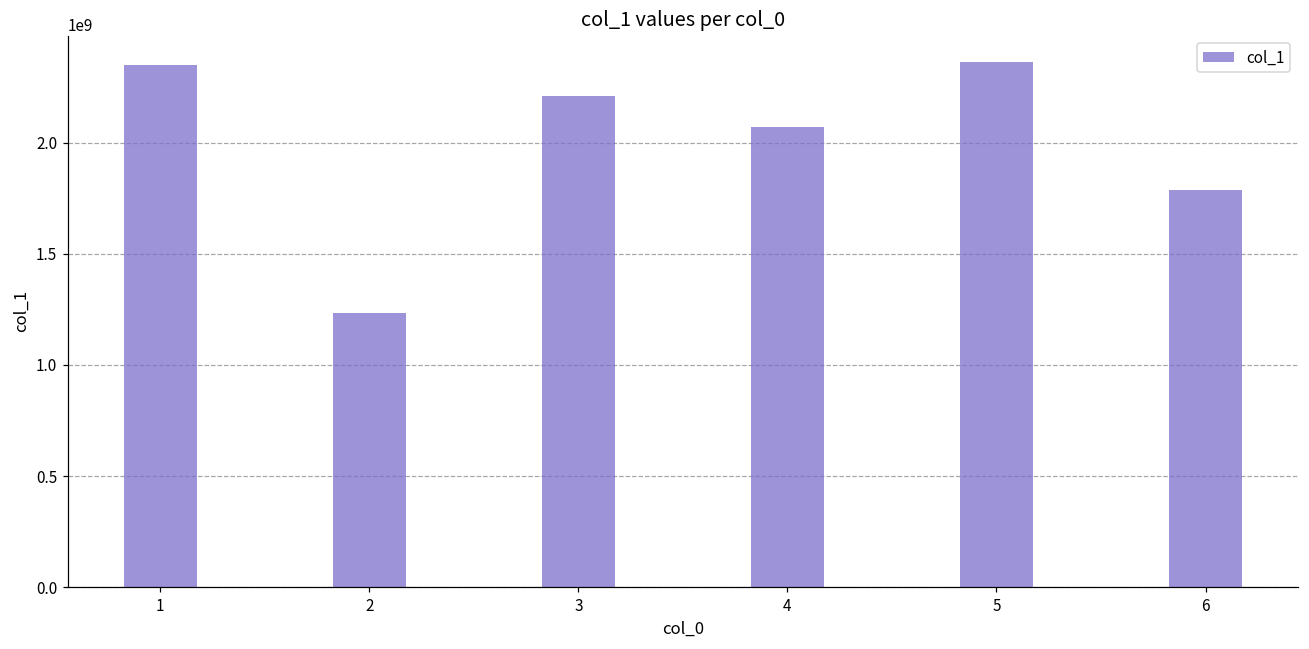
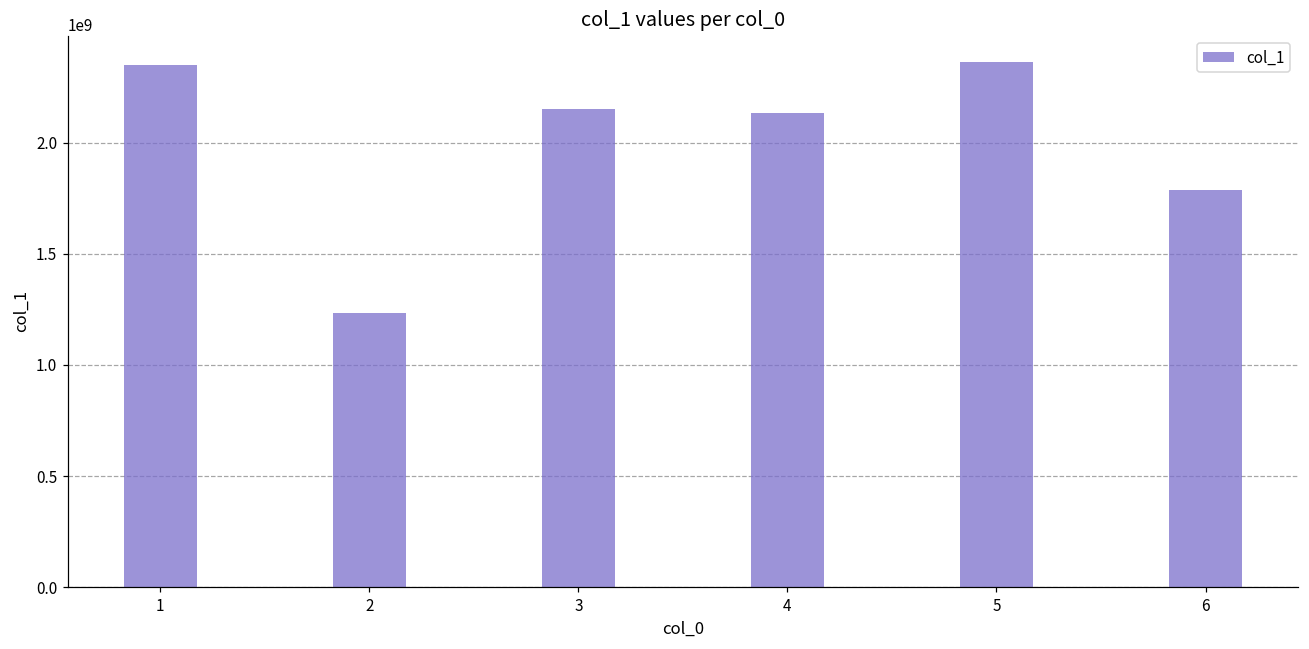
3: 2210000000 -> 2150000000
4: 2070000000 -> 2130000000
